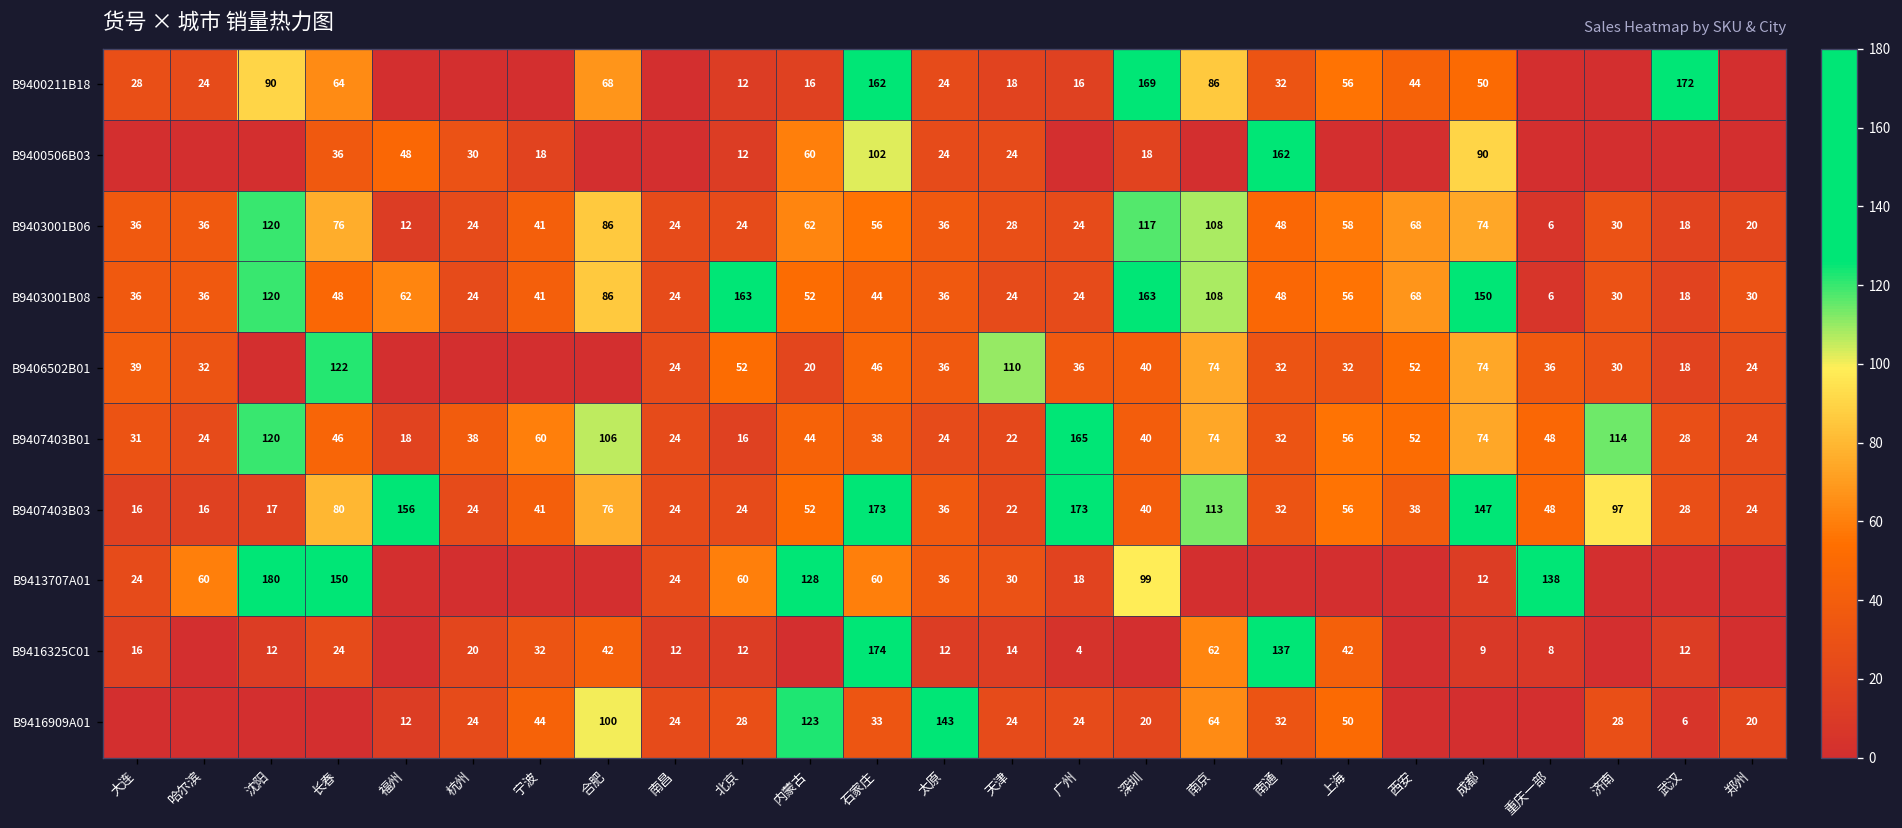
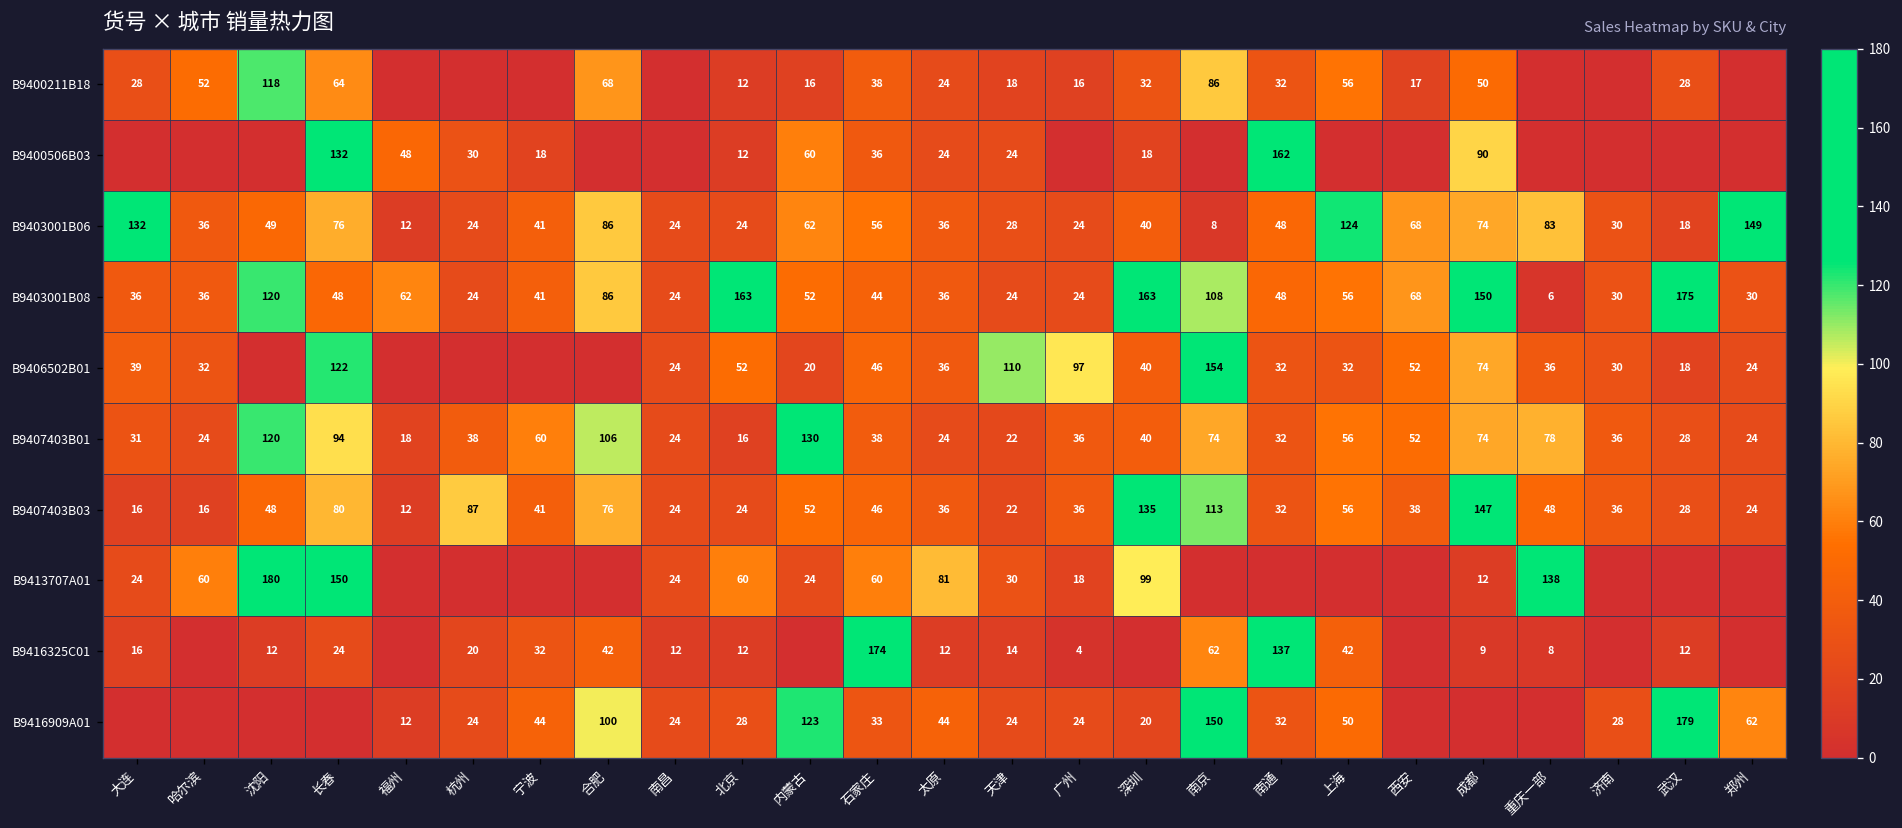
B9400211B18, 哈尔滨: 24 -> 52
B9400211B18, 沈阳: 90 -> 118
B9400211B18, 石家庄: 162 -> 38
B9400211B18, 深圳: 169 -> 32
B9400211B18, 西安: 44 -> 17
B9400211B18, 武汉: 172 -> 28
B9400506B03, 长春: 36 -> 132
B9400506B03, 石家庄: 102 -> 36
B9403001B06, 大连: 36 -> 132
B9403001B06, 沈阳: 120 -> 49
B9403001B06, 深圳: 117 -> 40
B9403001B06, 南京: 108 -> 8
B9403001B06, 上海: 58 -> 124
B9403001B06, 重庆一部: 6 -> 83
B9403001B06, 郑州: 20 -> 149
B9403001B08, 武汉: 18 -> 175
B9406502B01, 广州: 36 -> 97
B9406502B01, 南京: 74 -> 154
B9407403B01, 长春: 46 -> 94
B9407403B01, 内蒙古: 44 -> 130
B9407403B01, 广州: 165 -> 36
B9407403B01, 重庆一部: 48 -> 78
B9407403B01, 济南: 114 -> 36
B9407403B03, 沈阳: 17 -> 48
B9407403B03, 福州: 156 -> 12
B9407403B03, 杭州: 24 -> 87
B9407403B03, 石家庄: 173 -> 46
B9407403B03, 广州: 173 -> 36
B9407403B03, 深圳: 40 -> 135
B9407403B03, 济南: 97 -> 36
B9413707A01, 内蒙古: 128 -> 24
B9413707A01, 太原: 36 -> 81
B9416909A01, 太原: 143 -> 44
B9416909A01, 南京: 64 -> 150
B9416909A01, 武汉: 6 -> 179
B9416909A01, 郑州: 20 -> 62
